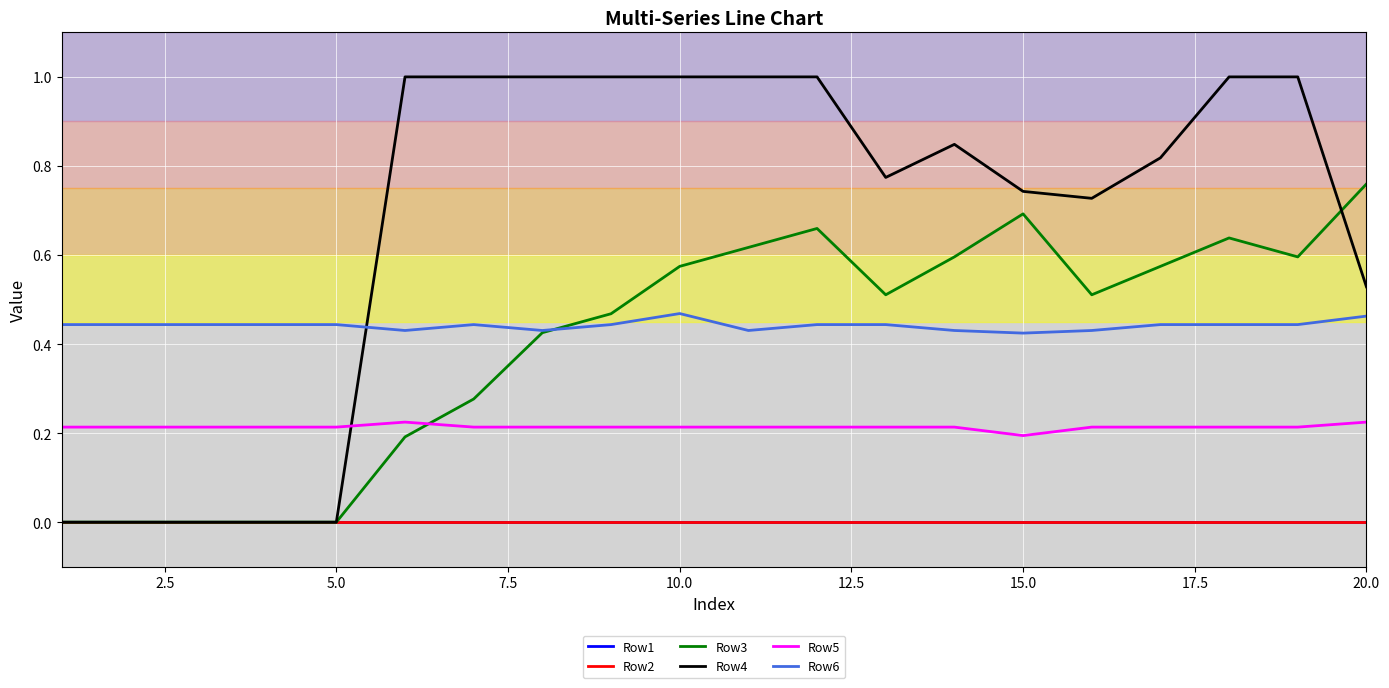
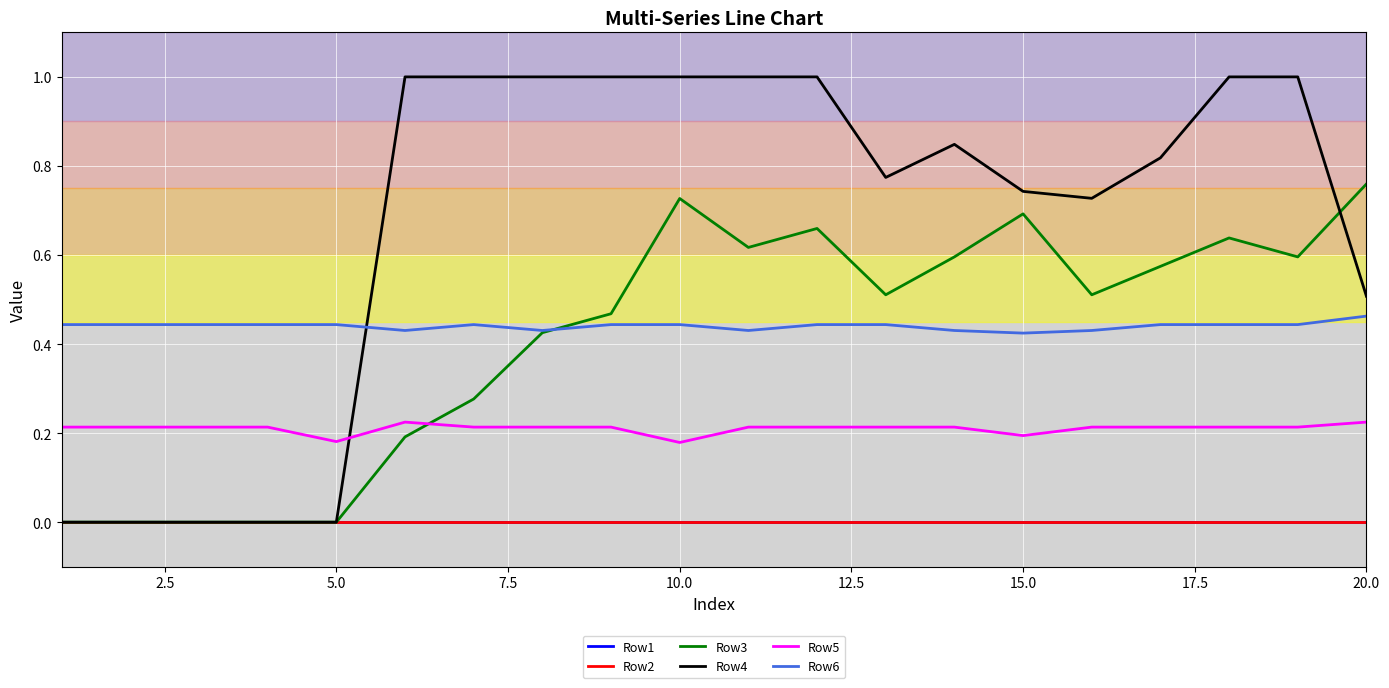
Row5, 5.0: 0.21 -> 0.18
Row3, 10.0: 0.57 -> 0.73
Row5, 10.0: 0.21 -> 0.18
Row6, 10.0: 0.47 -> 0.44
Row4, 20.0: 0.53 -> 0.51
